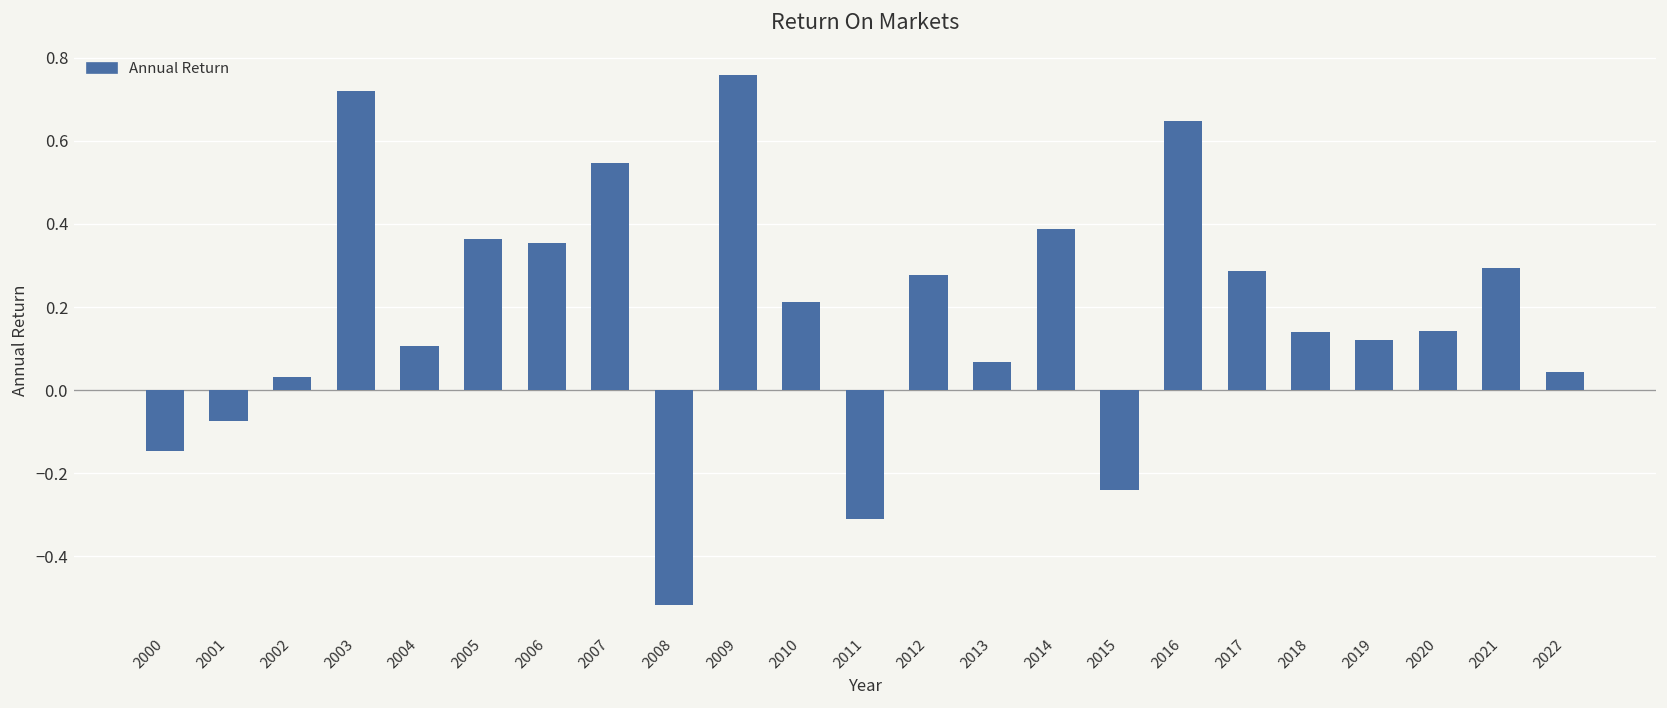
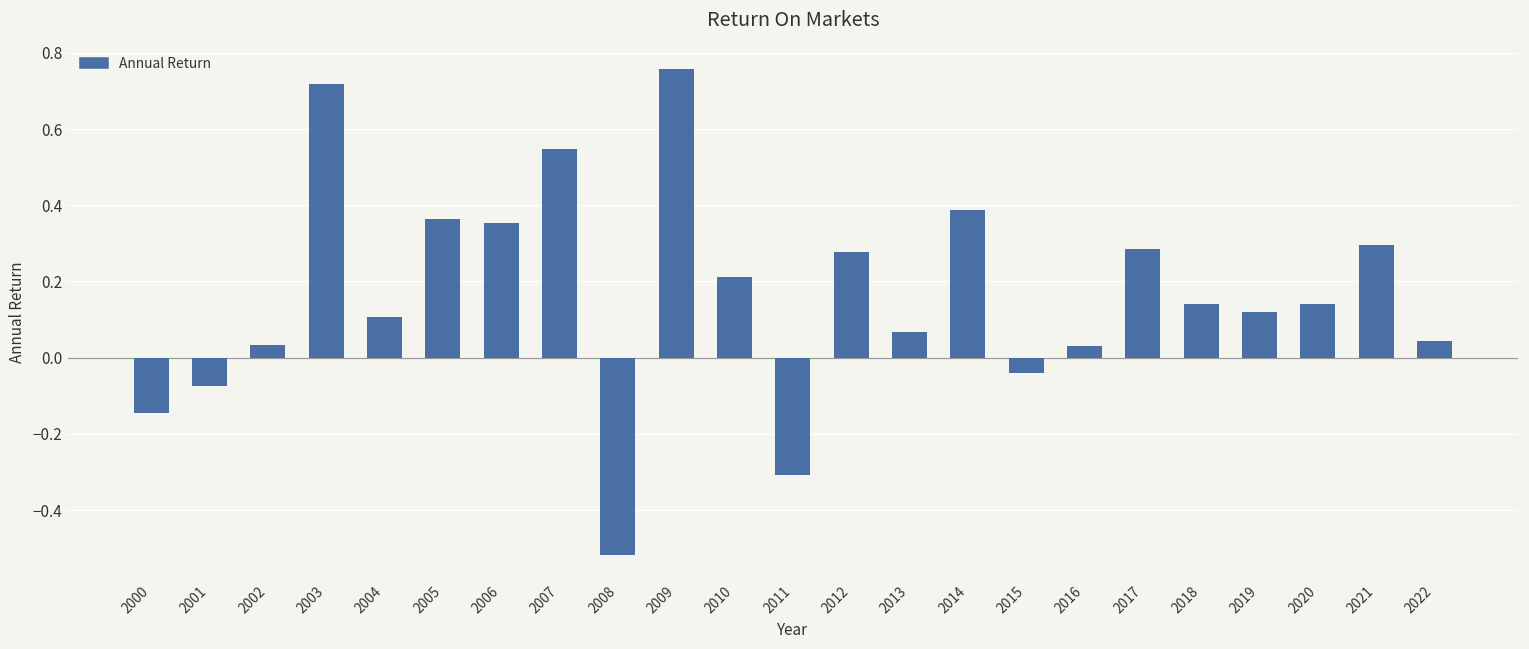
2015: -0.24 -> -0.04
2016: 0.65 -> 0.03
